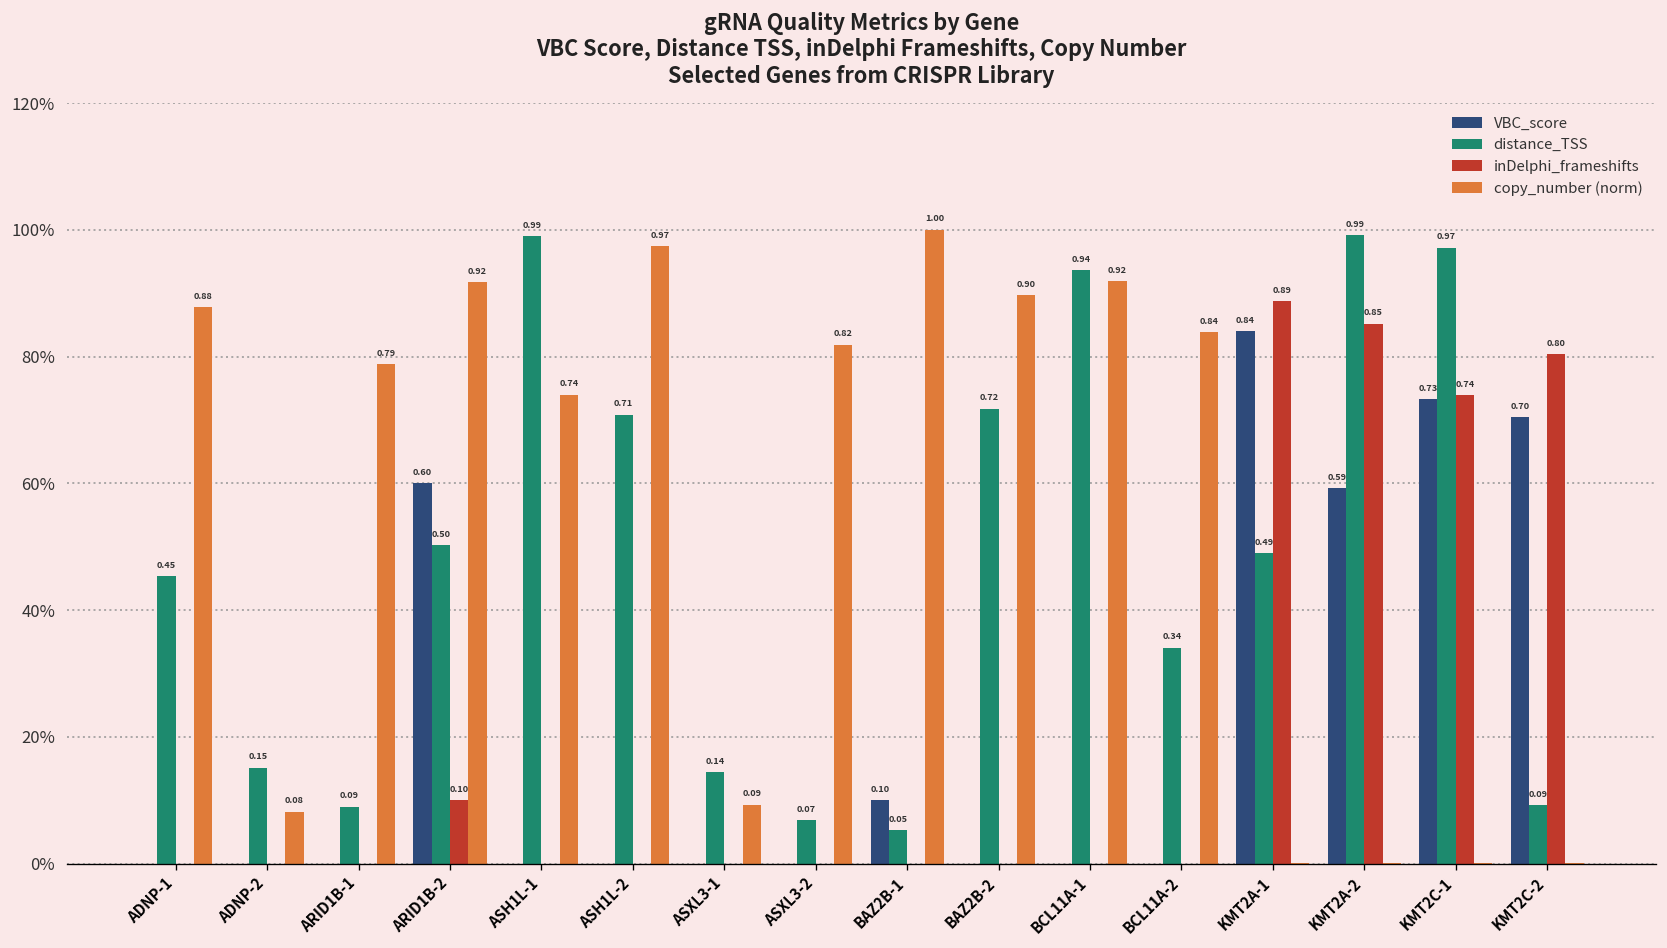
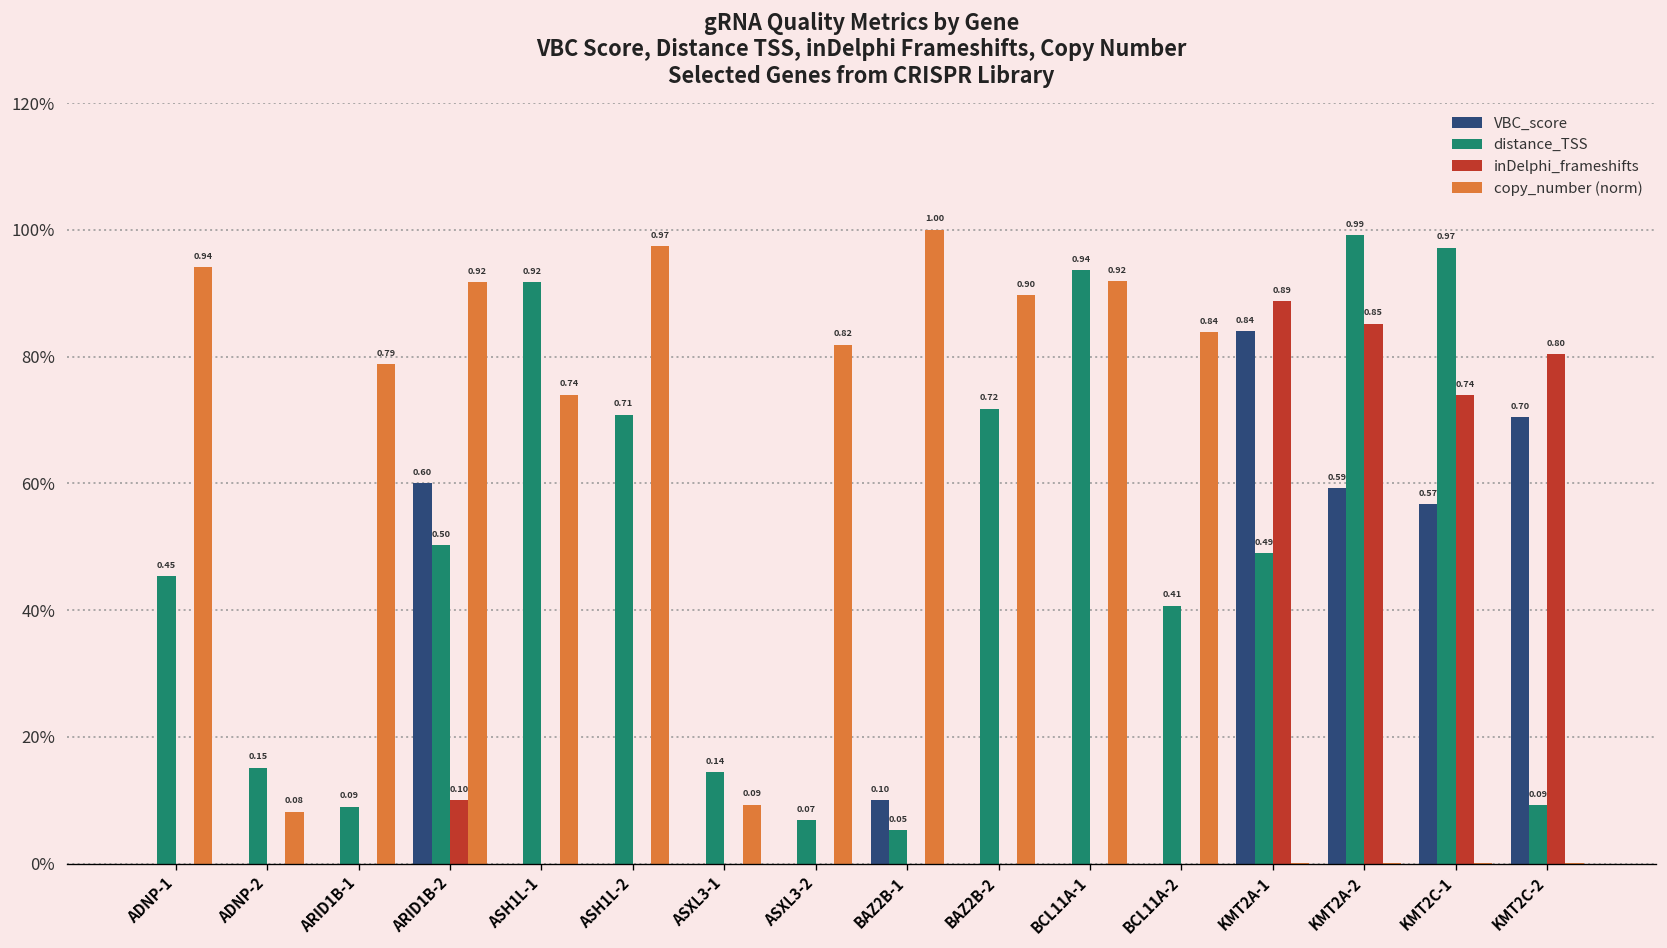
copy_number (norm), ADNP-1: 0.88 -> 0.94
distance_TSS, ASH1L-1: 0.99 -> 0.92
distance_TSS, BCL11A-2: 0.34 -> 0.41
VBC_score, KMT2C-1: 0.73 -> 0.57
